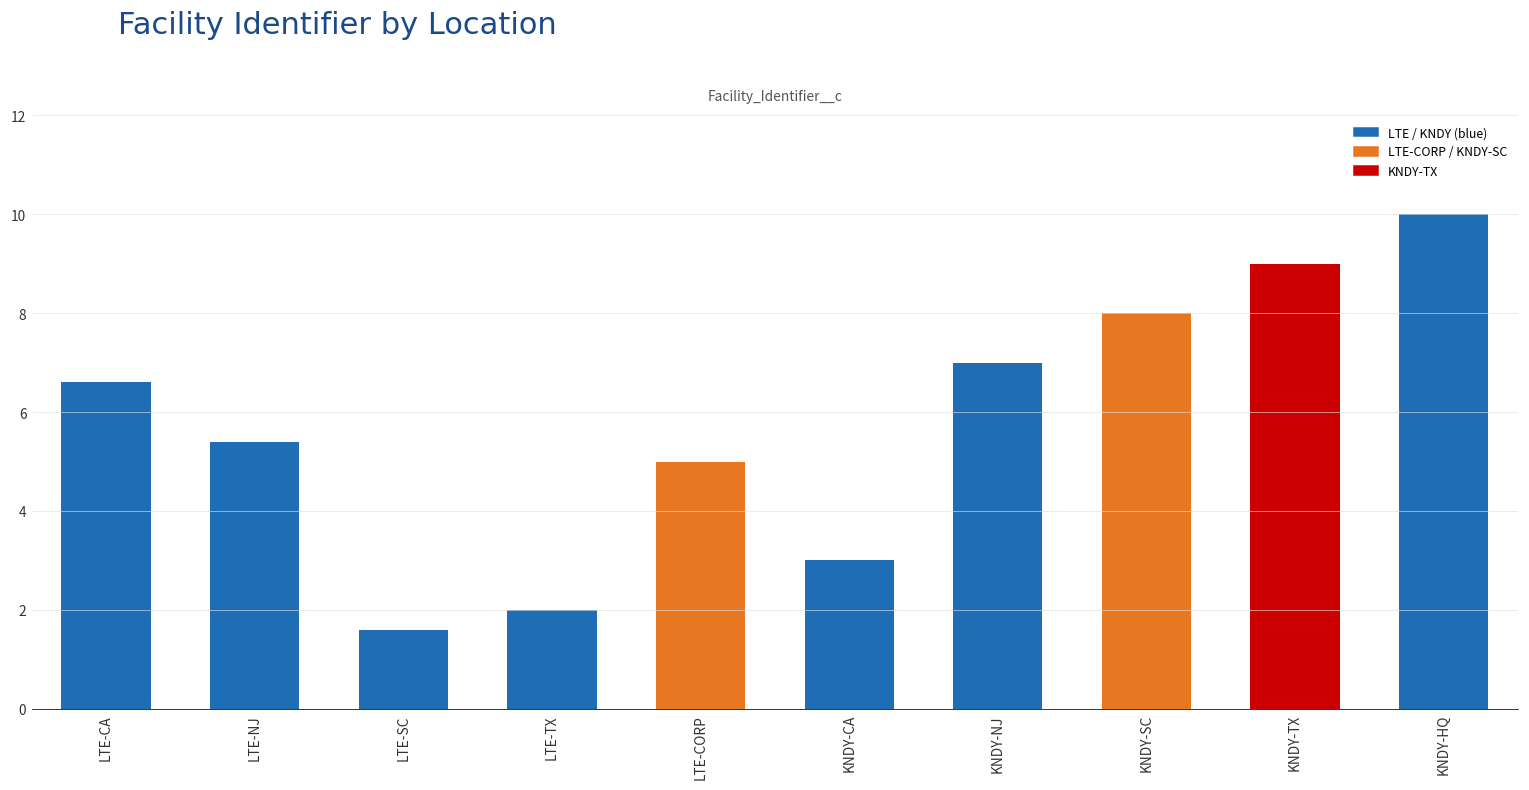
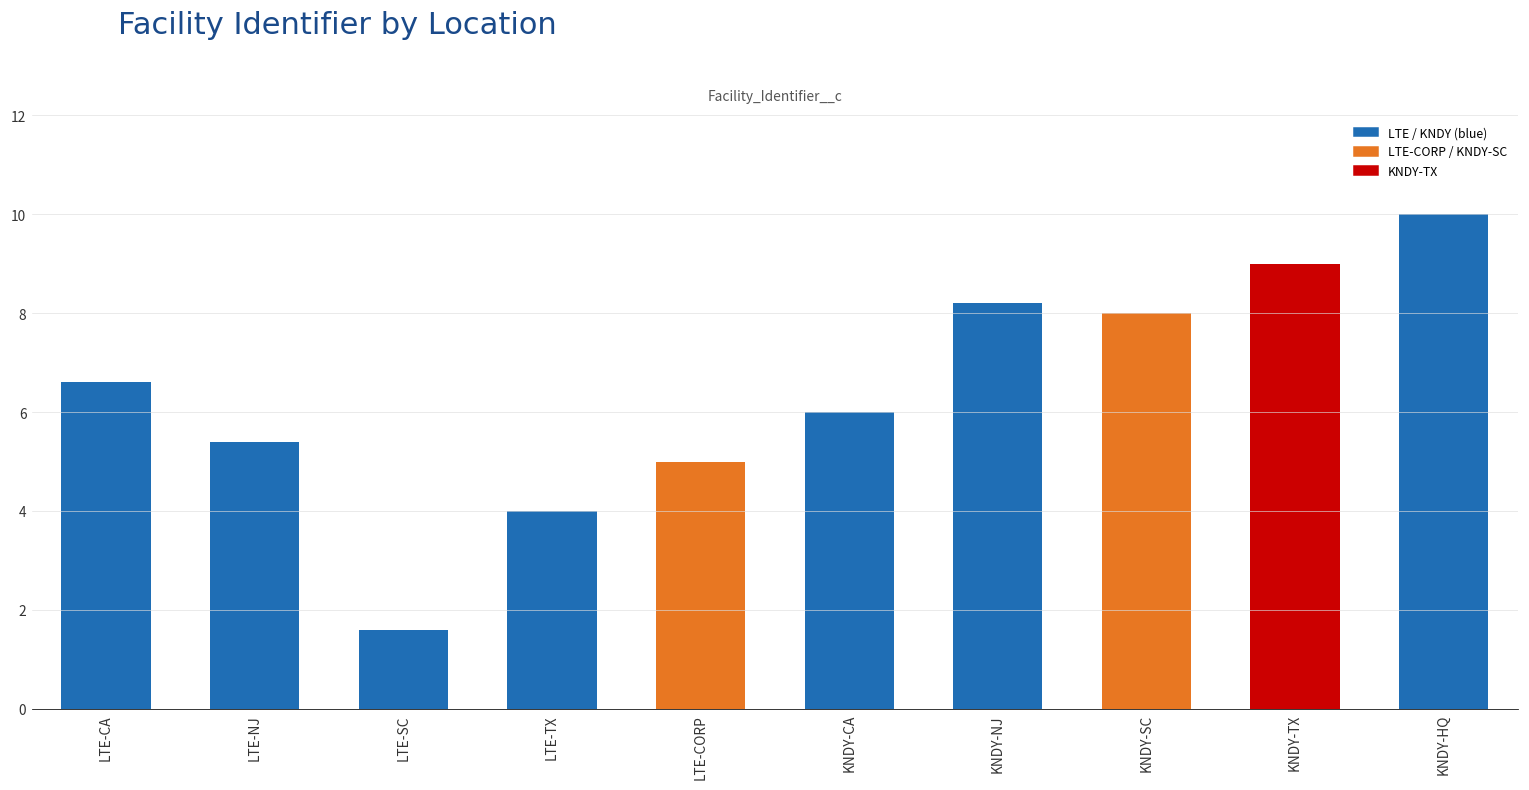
LTE-TX: 2 -> 4
KNDY-CA: 3 -> 6
KNDY-NJ: 7.0 -> 8.2
